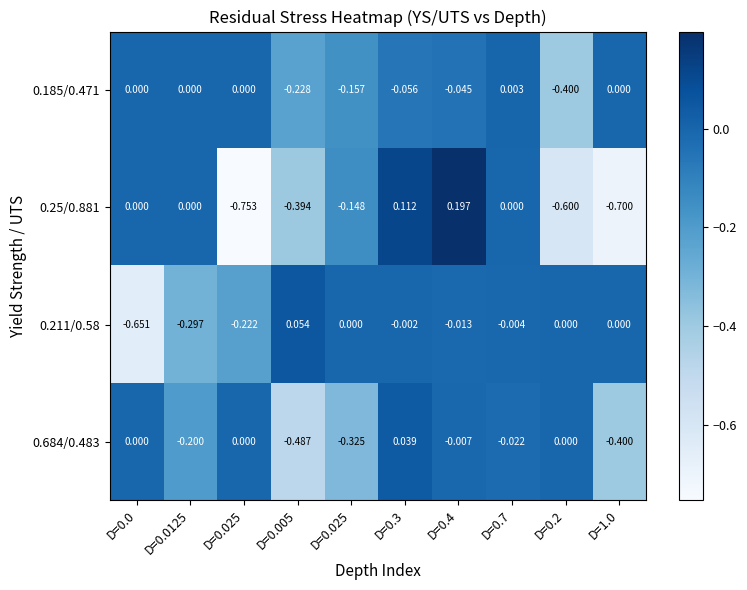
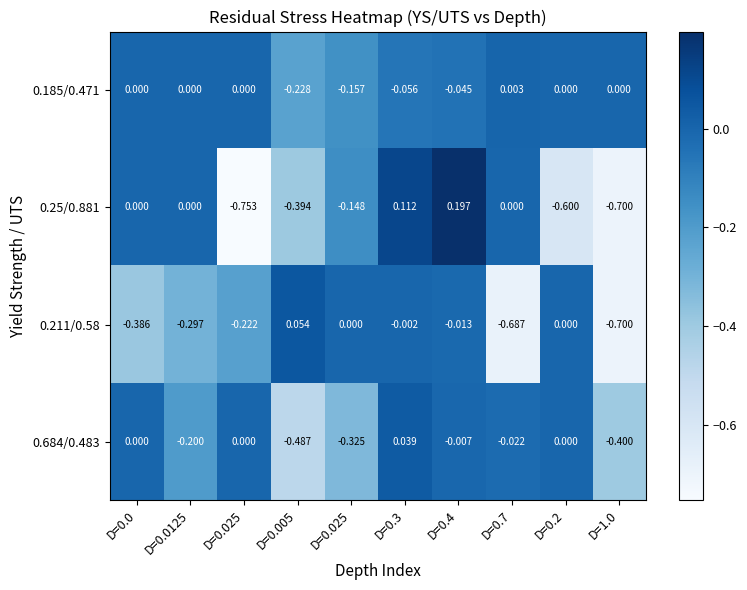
0.185/0.471, D=0.2: -0.400 -> 0.000
0.211/0.58, D=0.0: -0.651 -> -0.386
0.211/0.58, D=0.7: -0.004 -> -0.687
0.211/0.58, D=1.0: 0.000 -> -0.700
